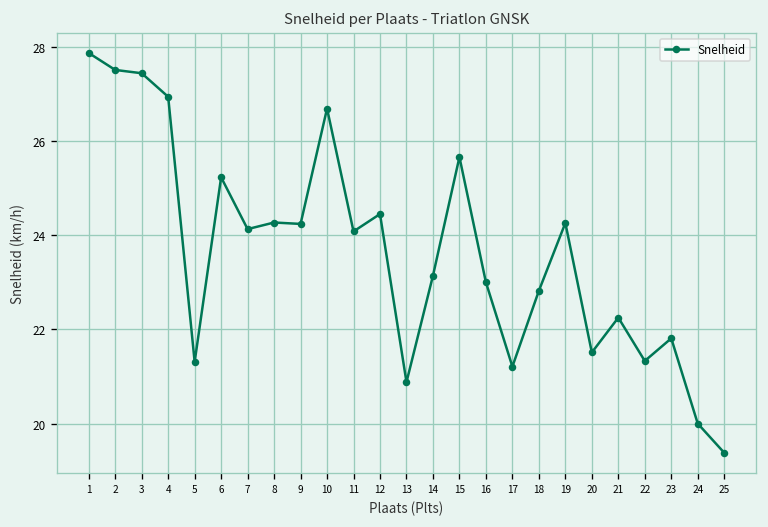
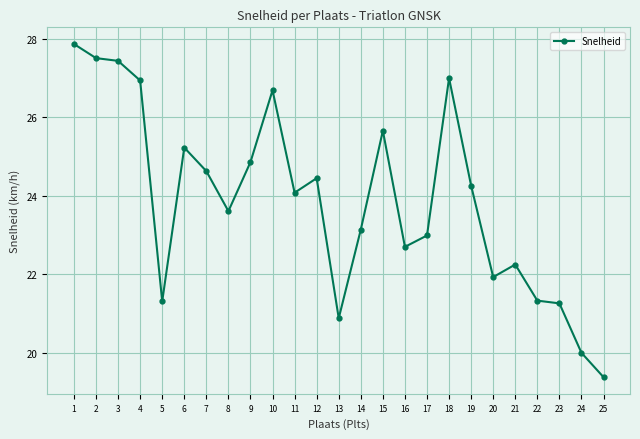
7: 24.1 -> 24.6
8: 24.3 -> 23.6
9: 24.2 -> 24.9
16: 23.0 -> 22.7
17: 21.2 -> 23.0
18: 22.8 -> 27.0
20: 21.5 -> 21.9
23: 21.8 -> 21.3
